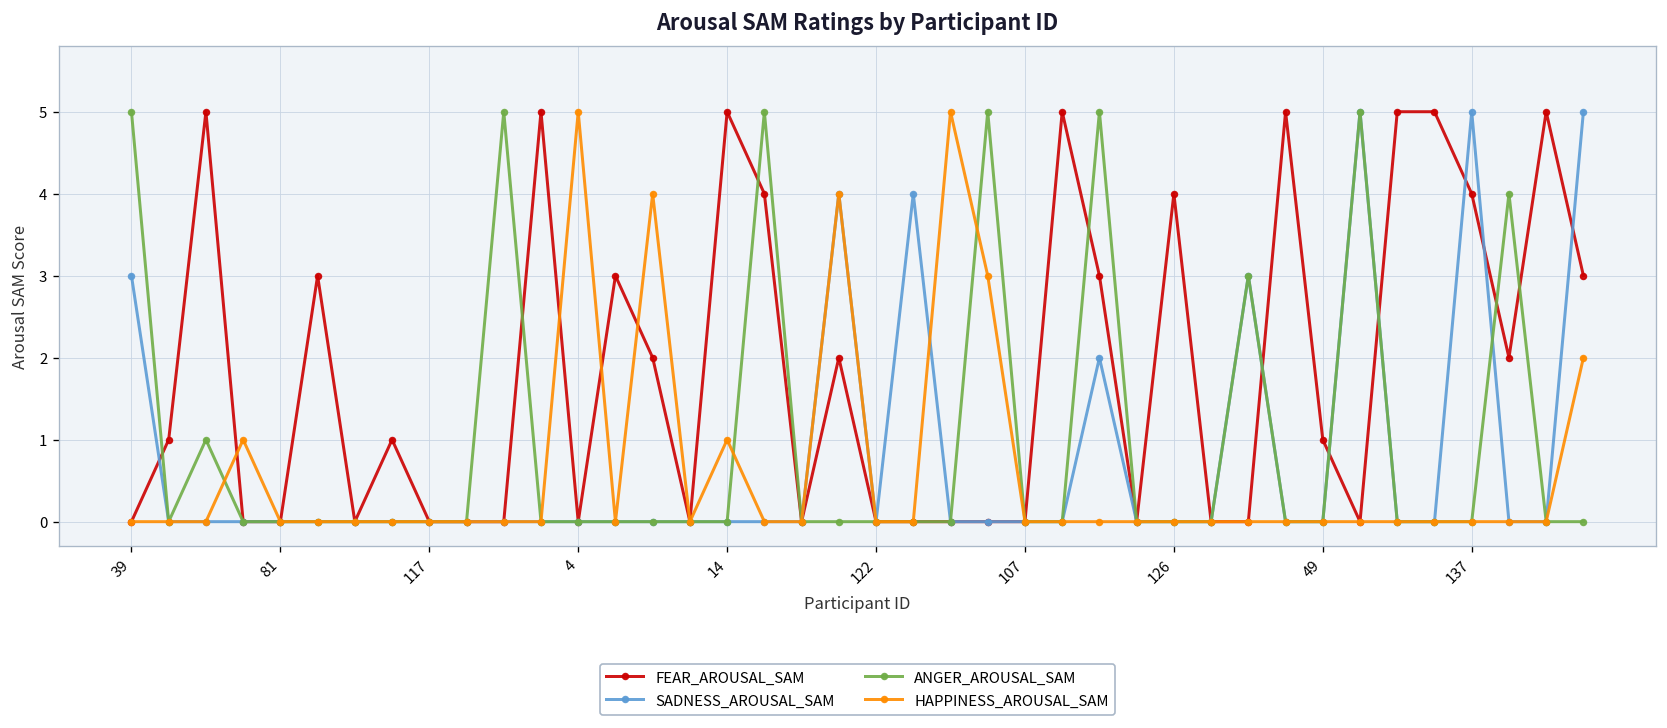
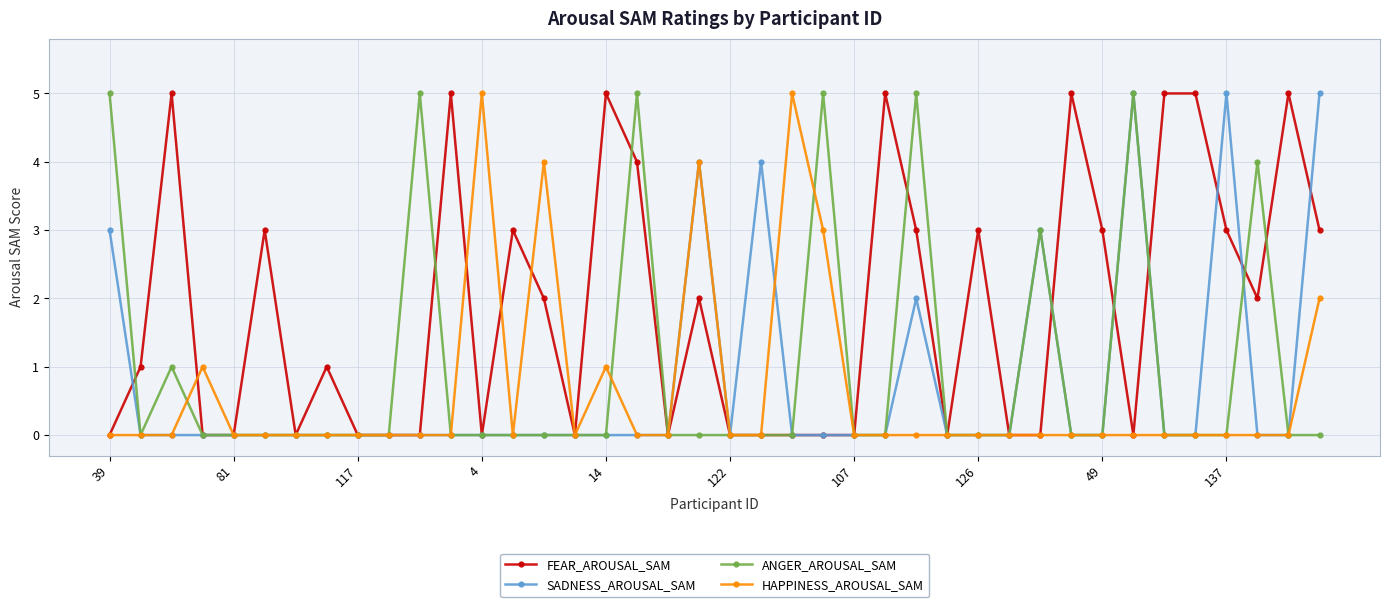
FEAR_AROUSAL_SAM, 126: 4 -> 3
FEAR_AROUSAL_SAM, 49: 1 -> 3
FEAR_AROUSAL_SAM, 137: 4 -> 3
